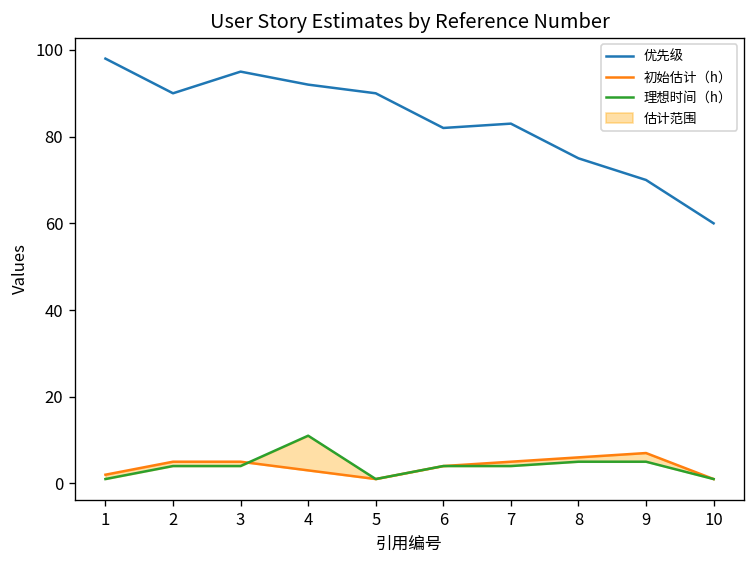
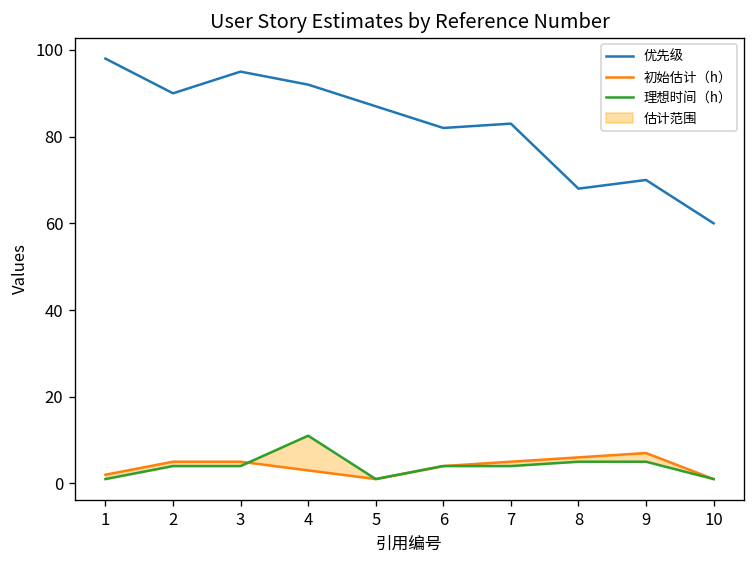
优先级, 5: 90 -> 87
优先级, 8: 75 -> 68
